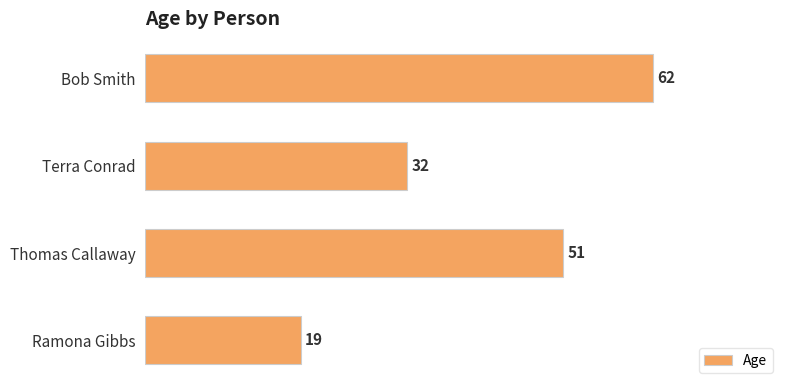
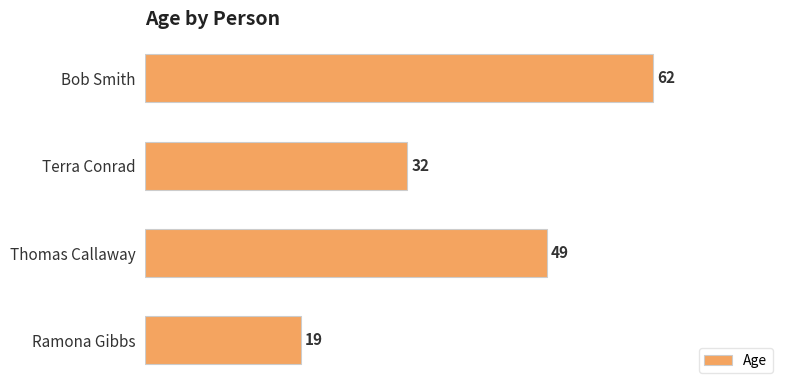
Thomas Callaway: 51 -> 49
